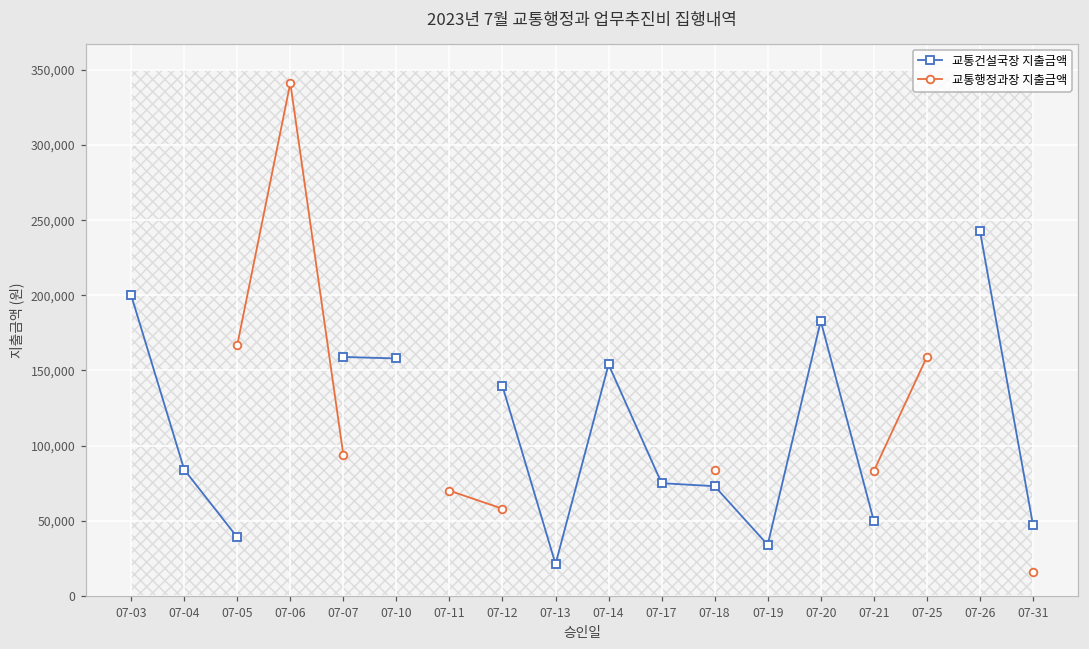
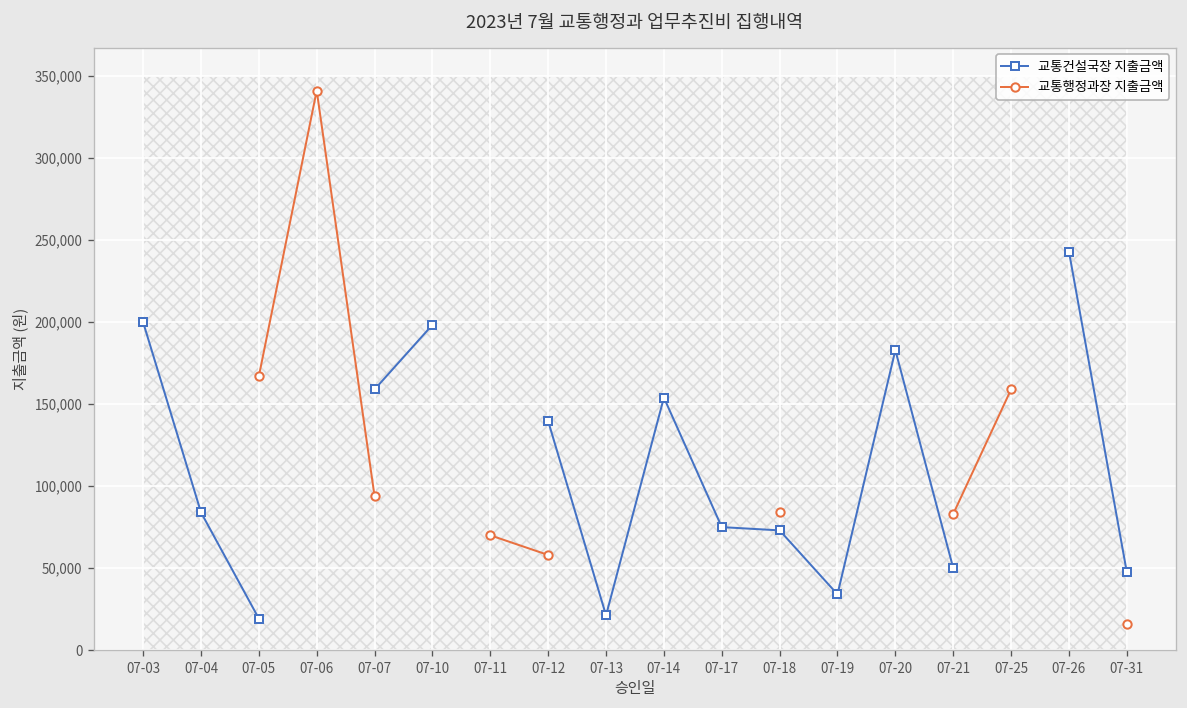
교통건설국장 지출금액, 07-05: 39,000 -> 19,000
교통건설국장 지출금액, 07-10: 158,000 -> 198,000
